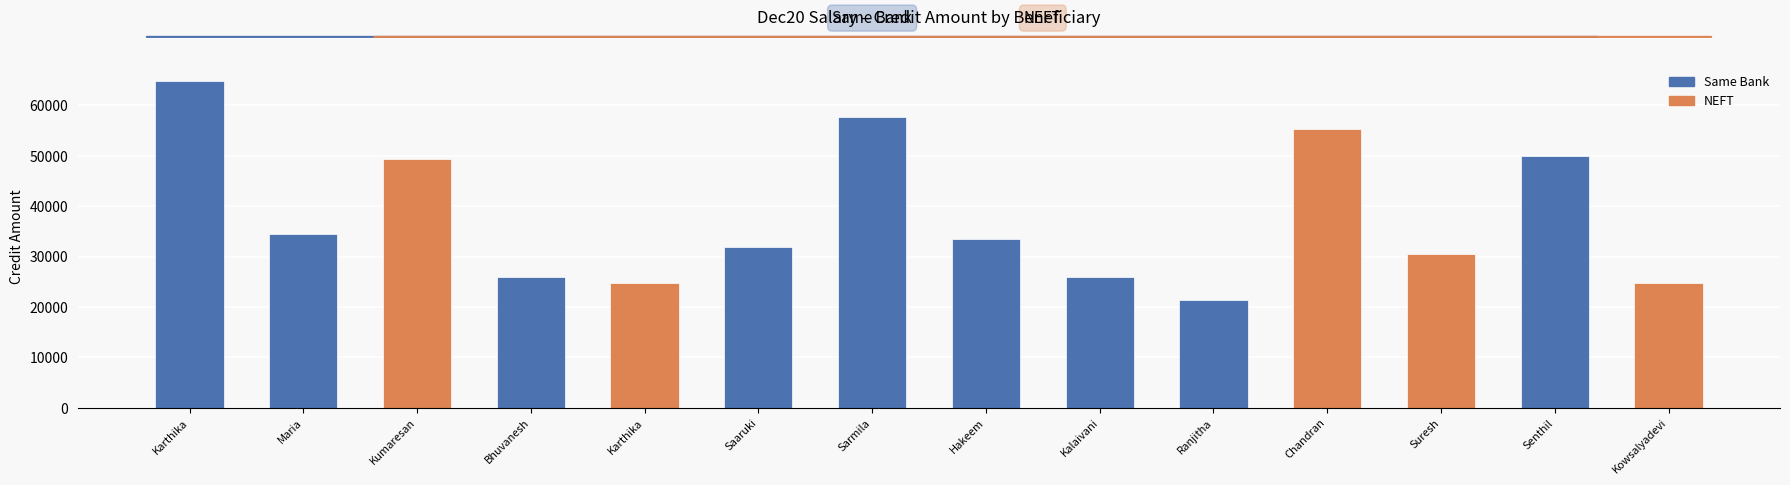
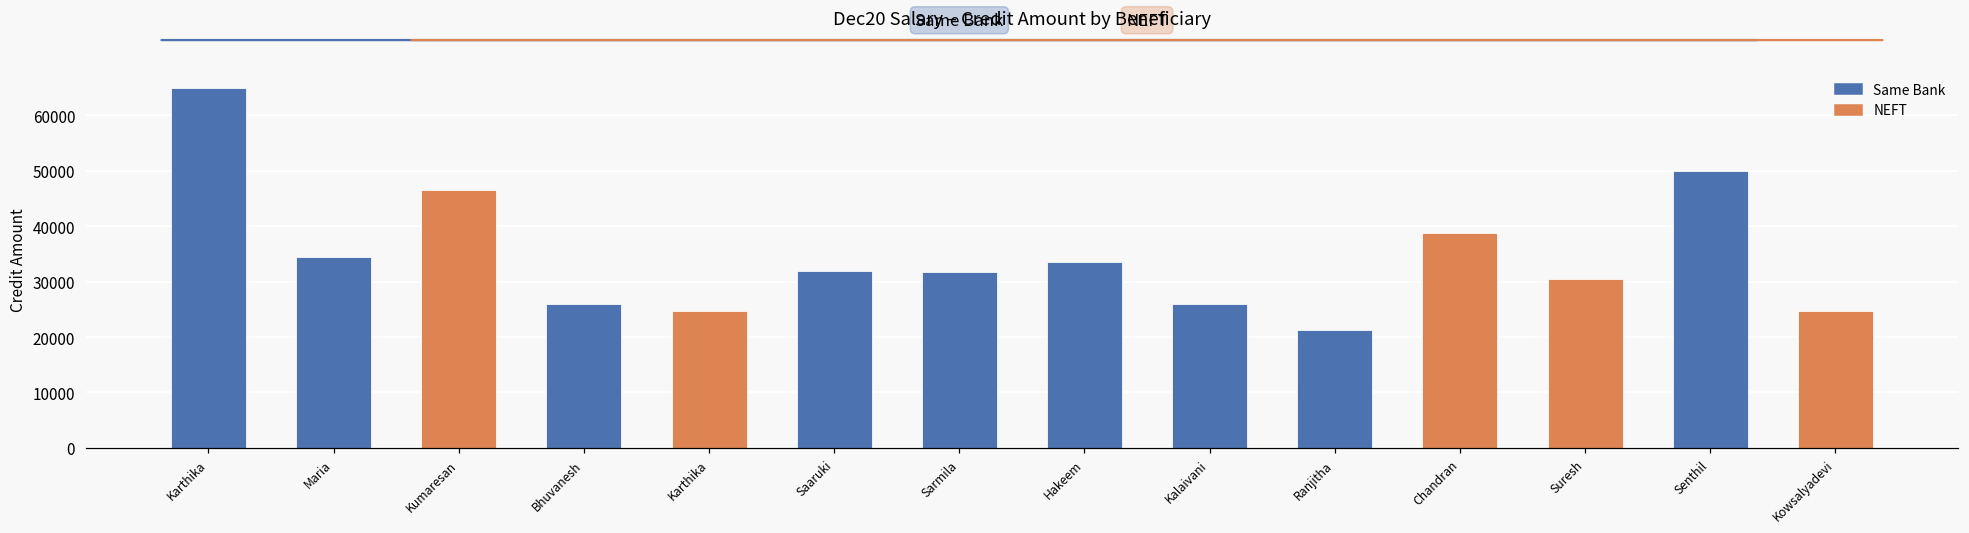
Kumaresan: 49000 -> 47000
Sarmila: 58000 -> 32000
Chandran: 55000 -> 39000
